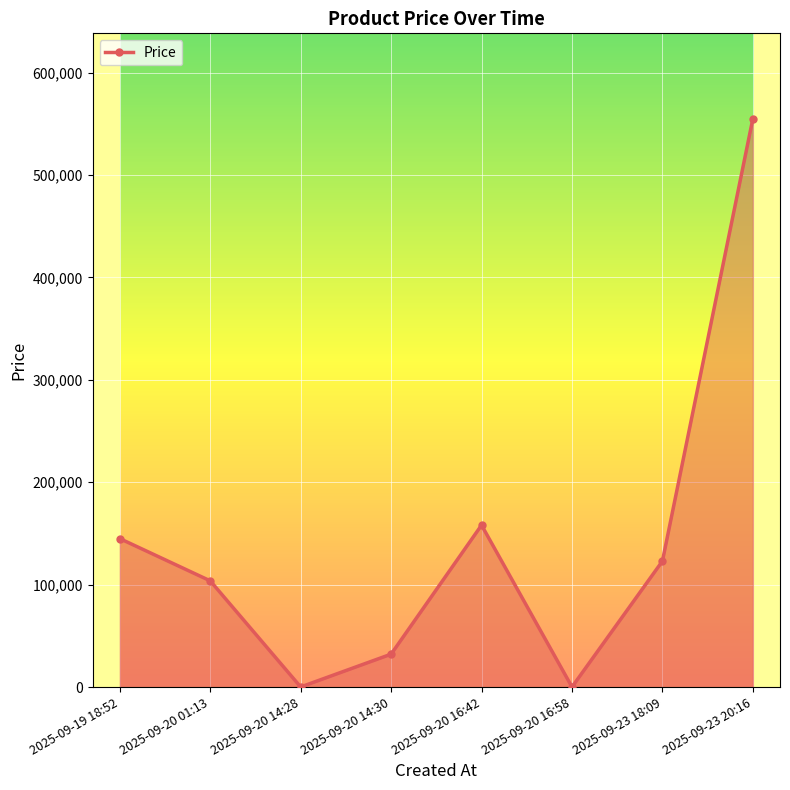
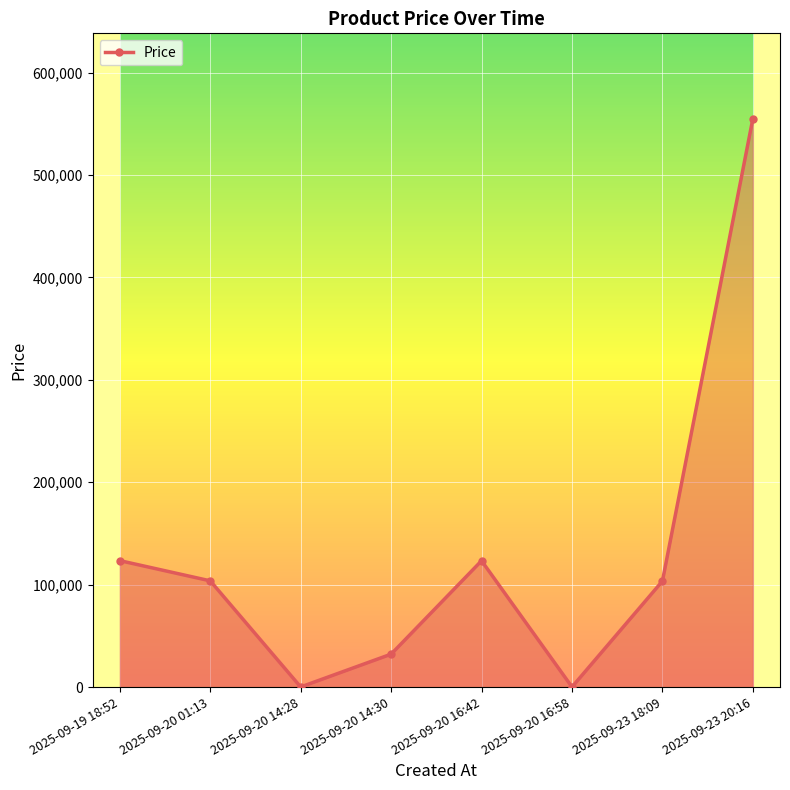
2025-09-19 18:52: 145,000 -> 123,000
2025-09-20 16:42: 158,000 -> 123,000
2025-09-23 18:09: 123,000 -> 103,000
